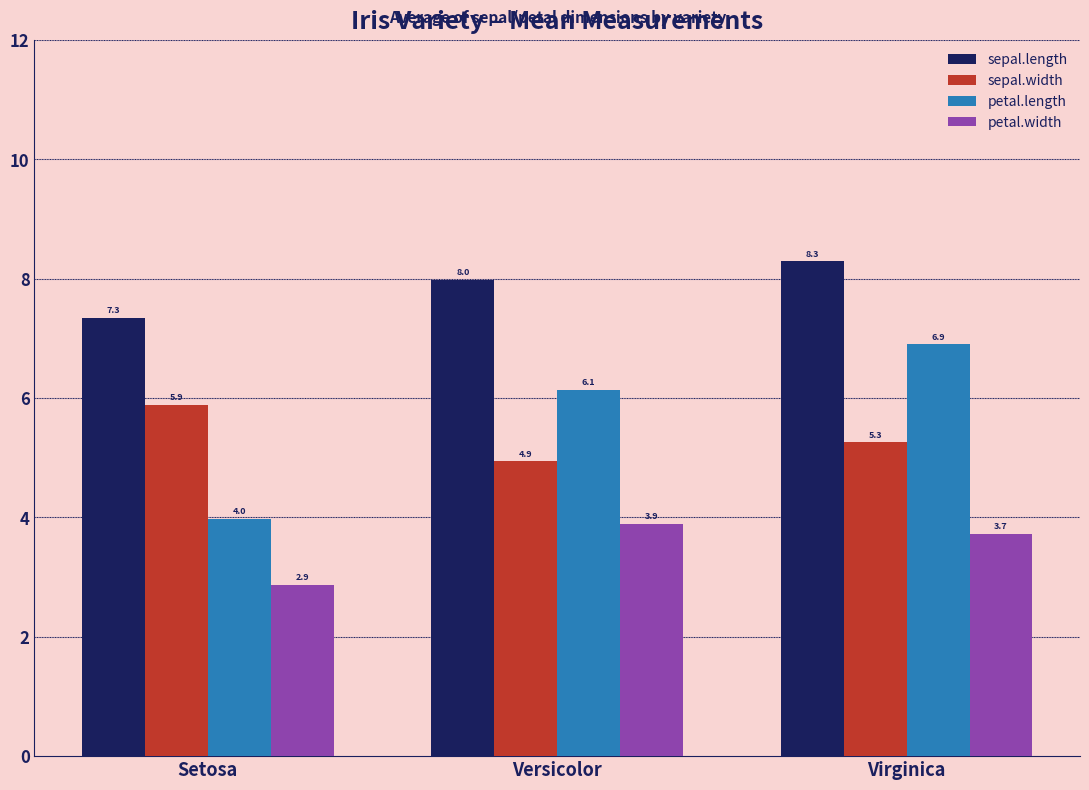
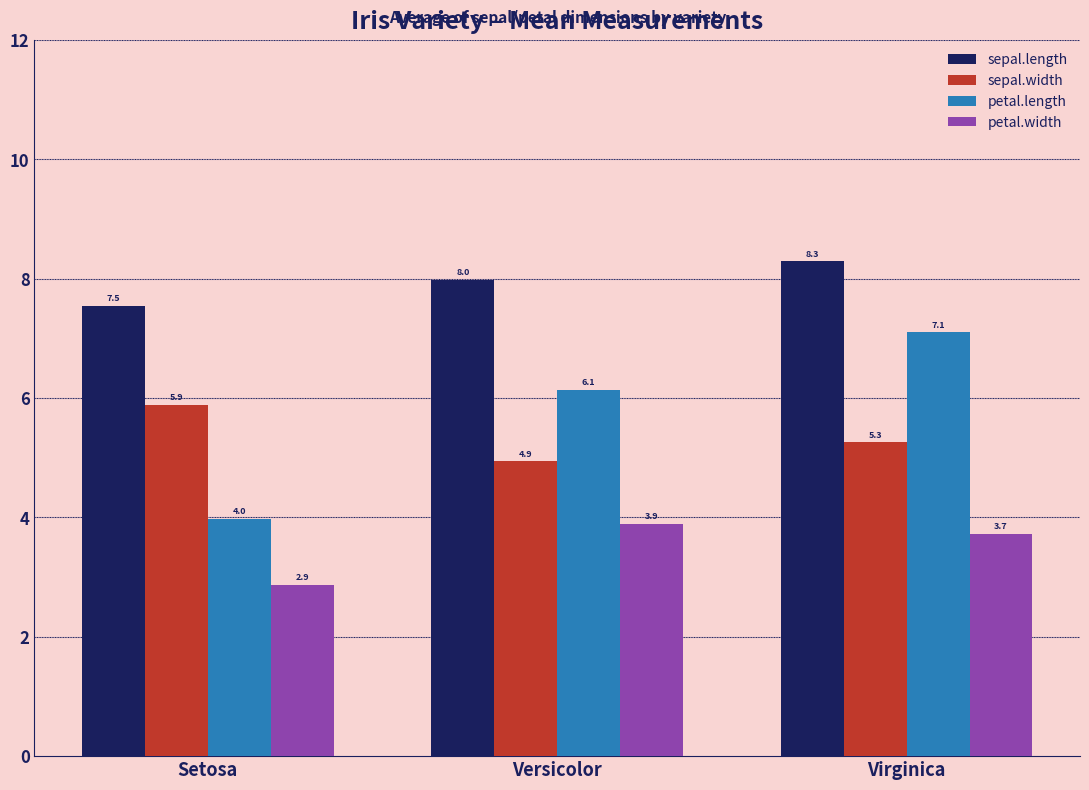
sepal.length, Setosa: 7.3 -> 7.5
petal.length, Virginica: 6.9 -> 7.1
